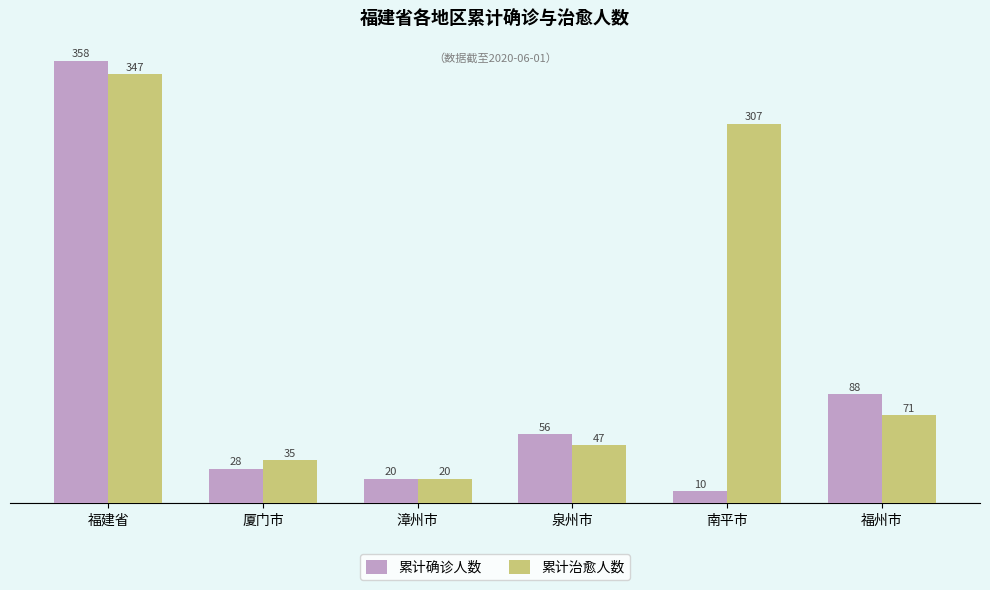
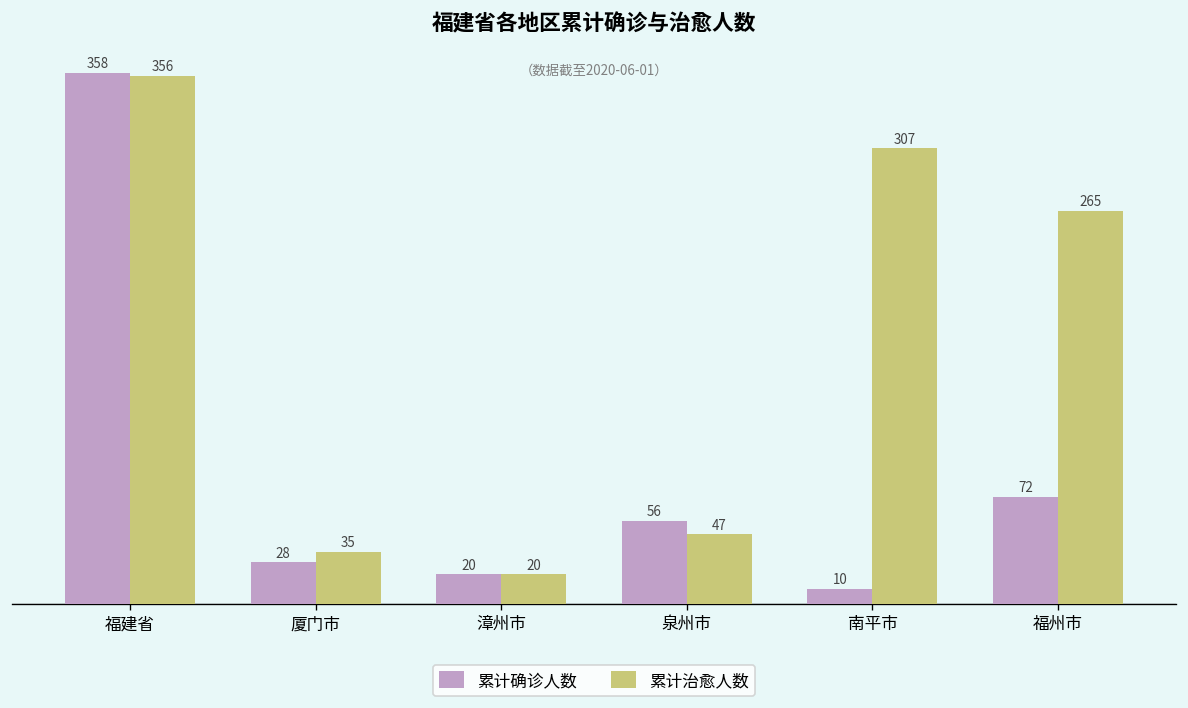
累计治愈人数, 福建省: 347 -> 356
累计确诊人数, 福州市: 88 -> 72
累计治愈人数, 福州市: 71 -> 265
